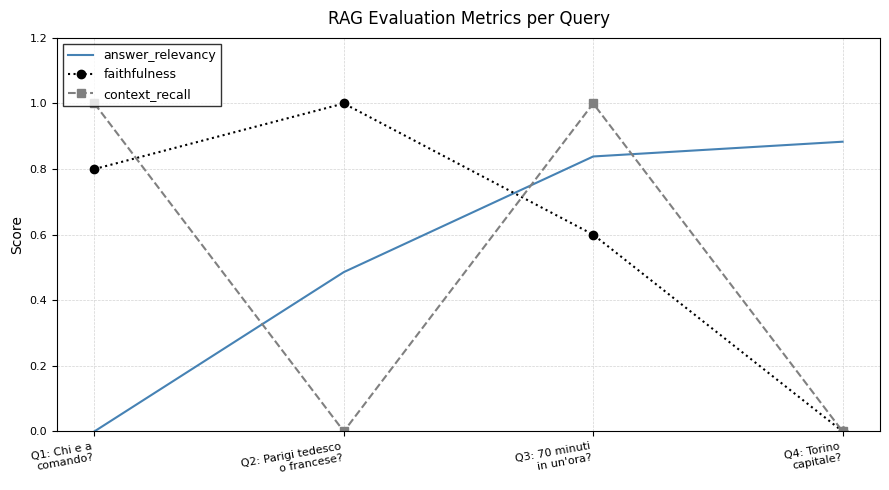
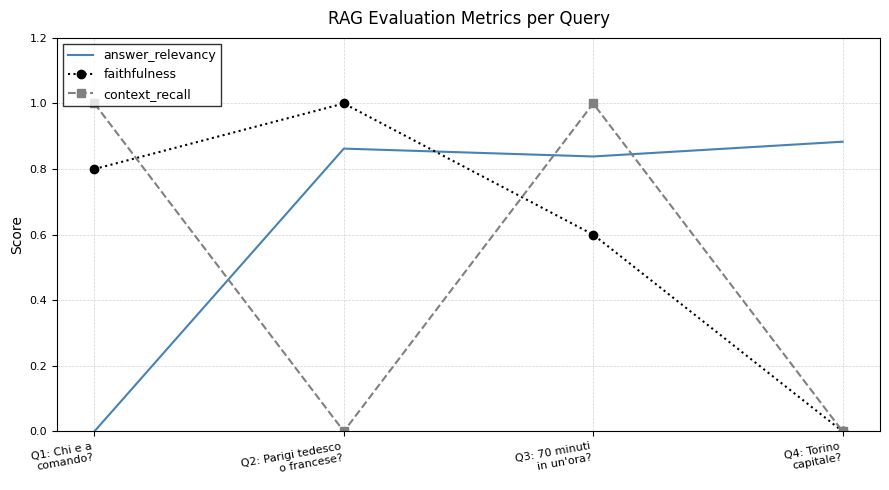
answer_relevancy, Q2: Parigi tedesco o francese?: 0.49 -> 0.86
